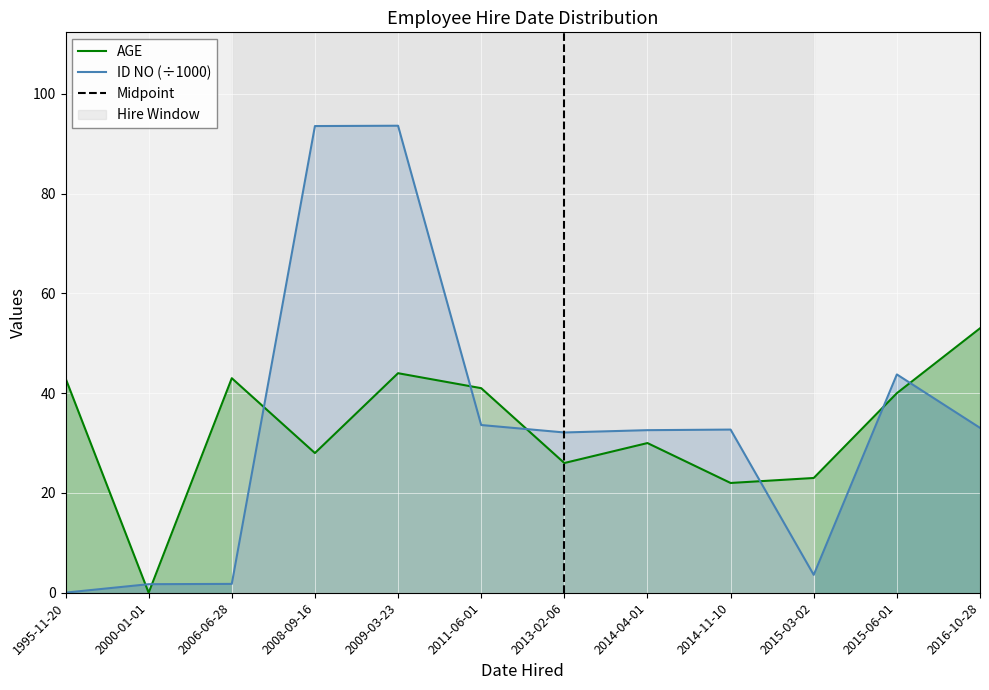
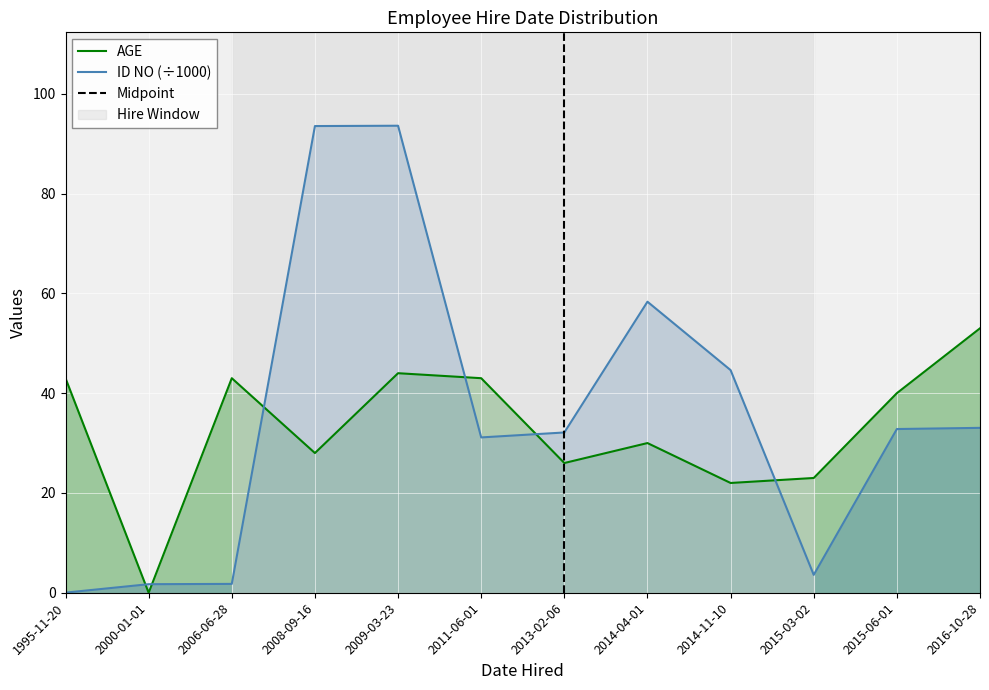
AGE, 2011-06-01: 41 -> 43
ID NO (÷1000), 2011-06-01: 34 -> 31
ID NO (÷1000), 2014-04-01: 33 -> 58
ID NO (÷1000), 2014-11-10: 33 -> 45
ID NO (÷1000), 2015-06-01: 44 -> 33
